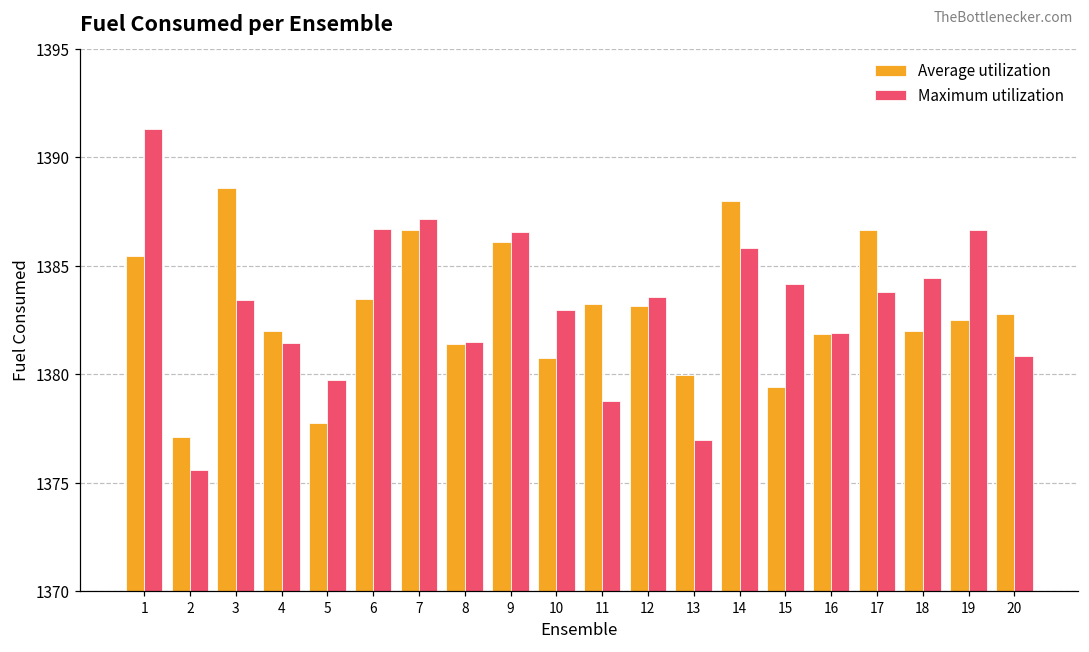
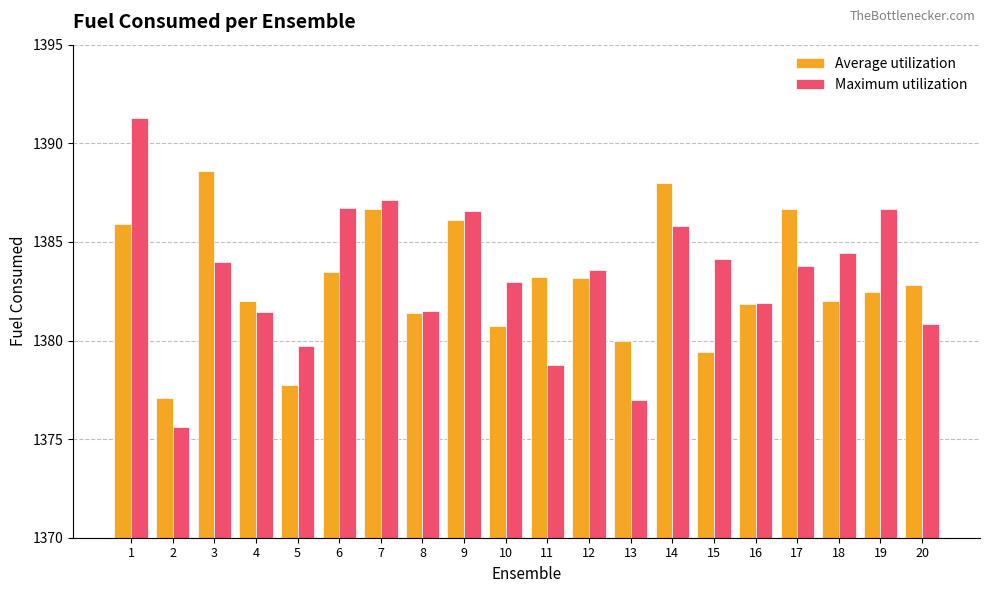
Average utilization, 1: 1385.5 -> 1385.9
Maximum utilization, 3: 1383.4 -> 1384.0
